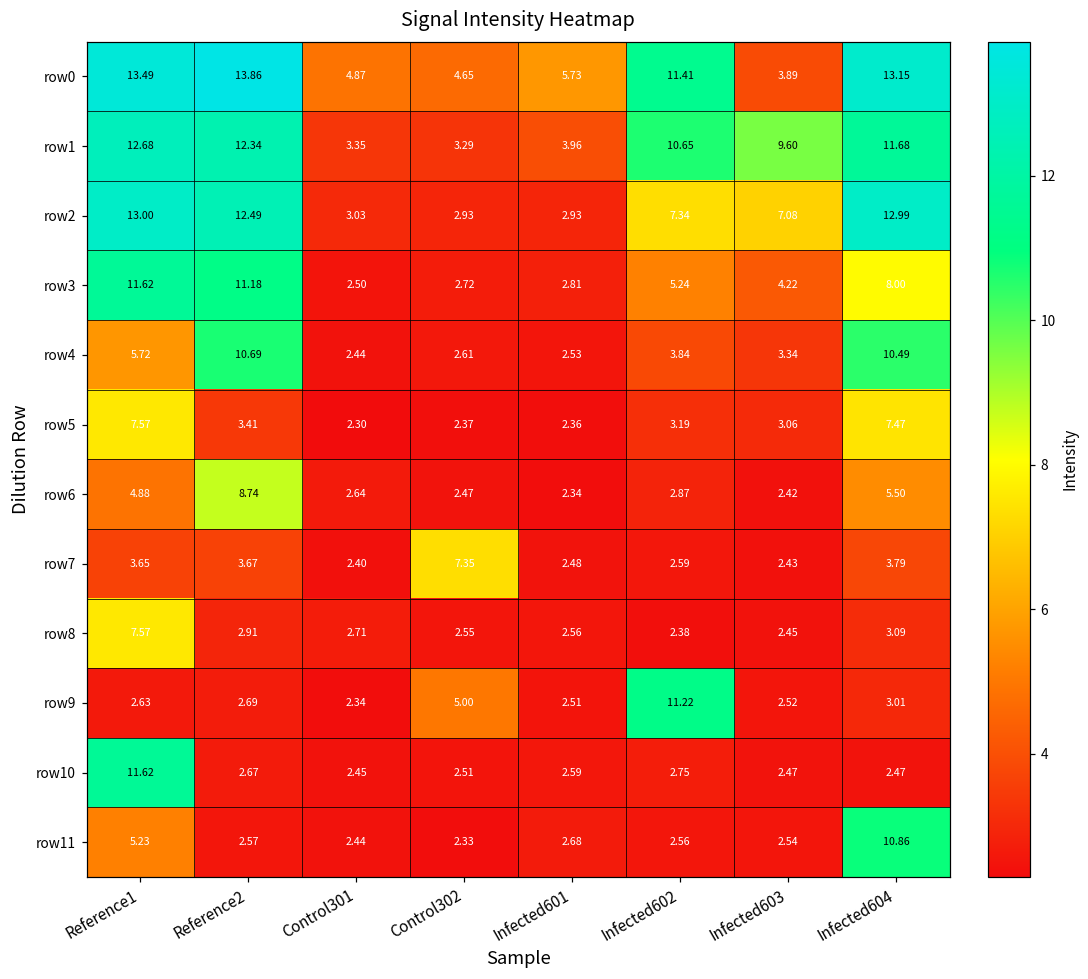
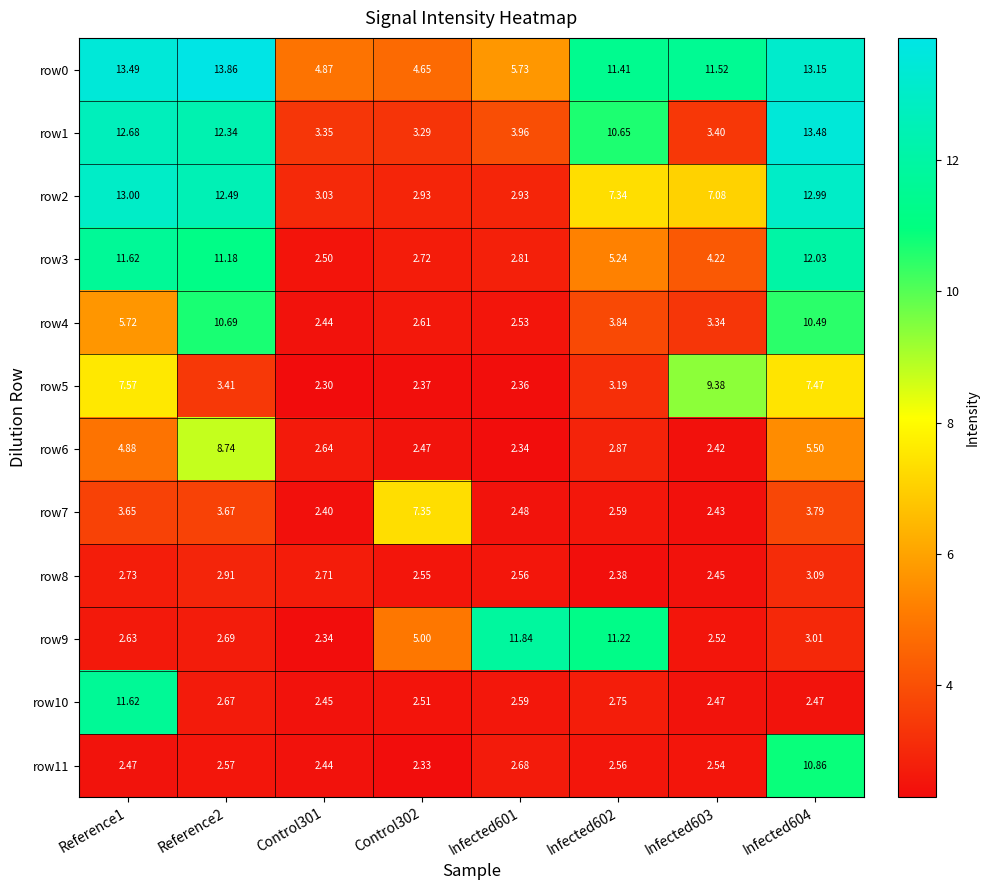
row0, Infected603: 3.89 -> 11.52
row1, Infected603: 9.60 -> 3.40
row1, Infected604: 11.68 -> 13.48
row3, Infected604: 8.00 -> 12.03
row5, Infected603: 3.06 -> 9.38
row8, Reference1: 7.57 -> 2.73
row9, Infected601: 2.51 -> 11.84
row11, Reference1: 5.23 -> 2.47
